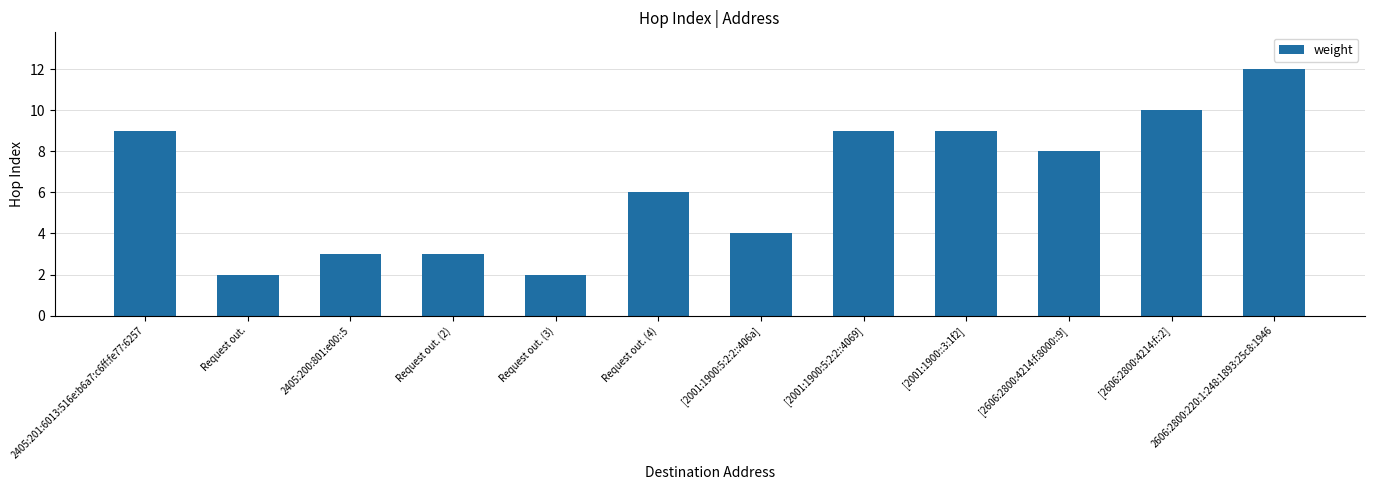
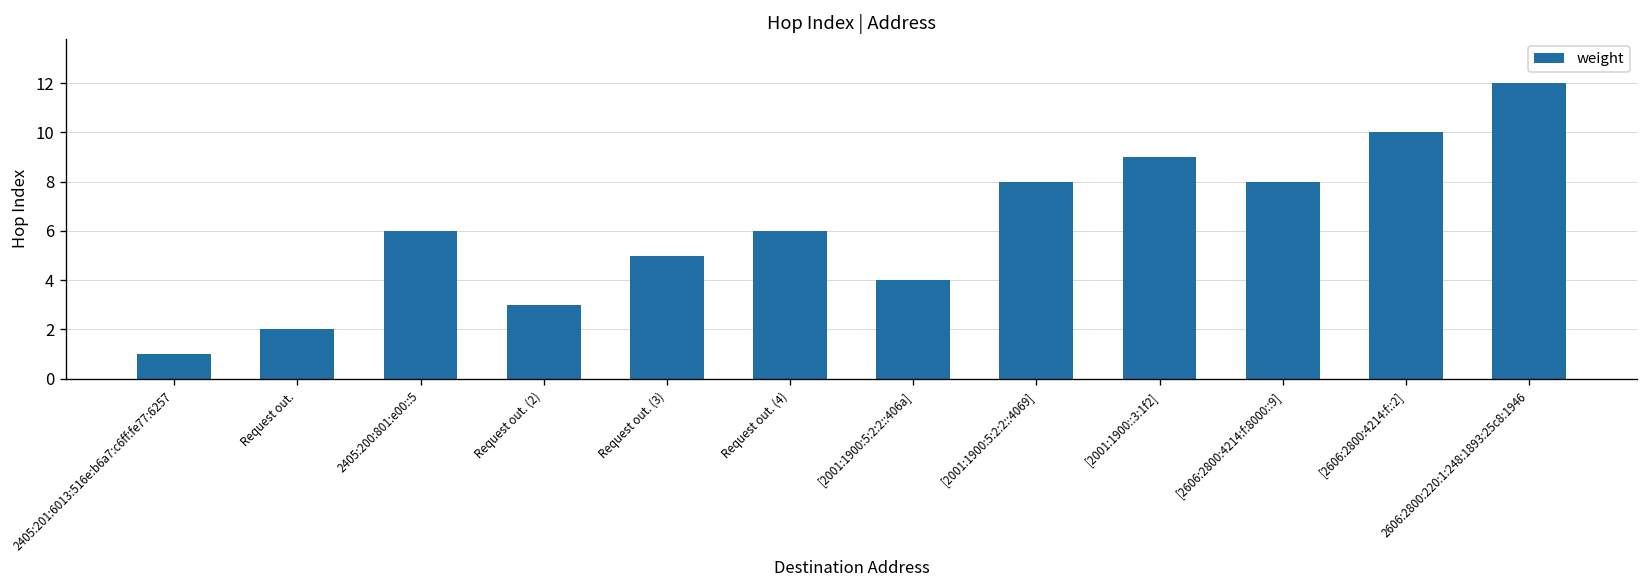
2405:201:6013:516e:b6a7:c6ff:fe77:6257: 9 -> 1
2405:200:801:e00::5: 3 -> 6
Request out. (3): 2 -> 5
[2001:1900:5:2:2::4069]: 9 -> 8
